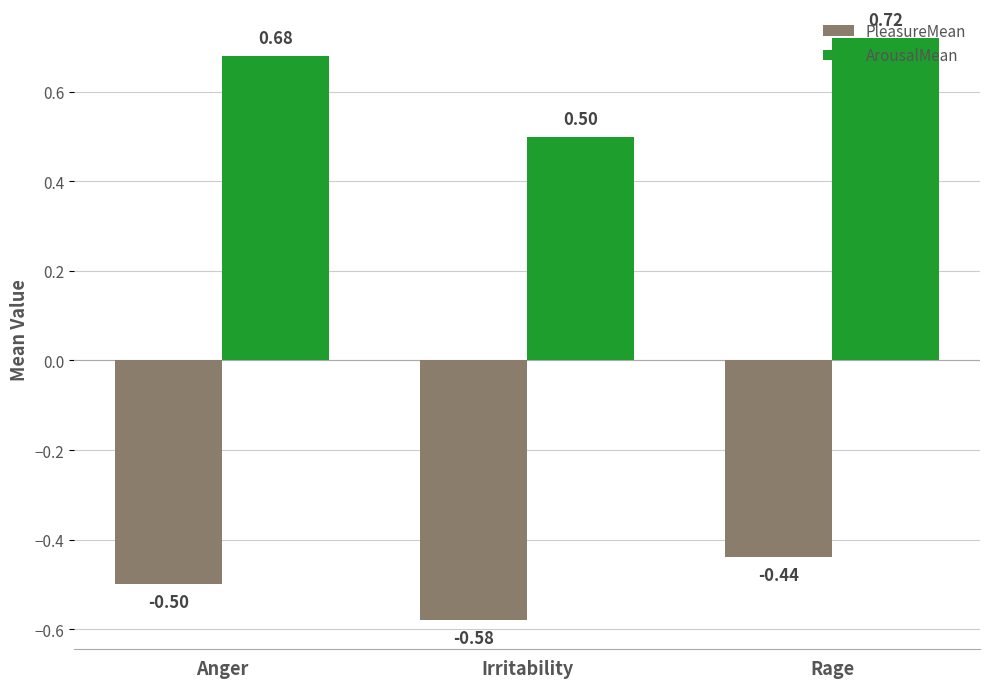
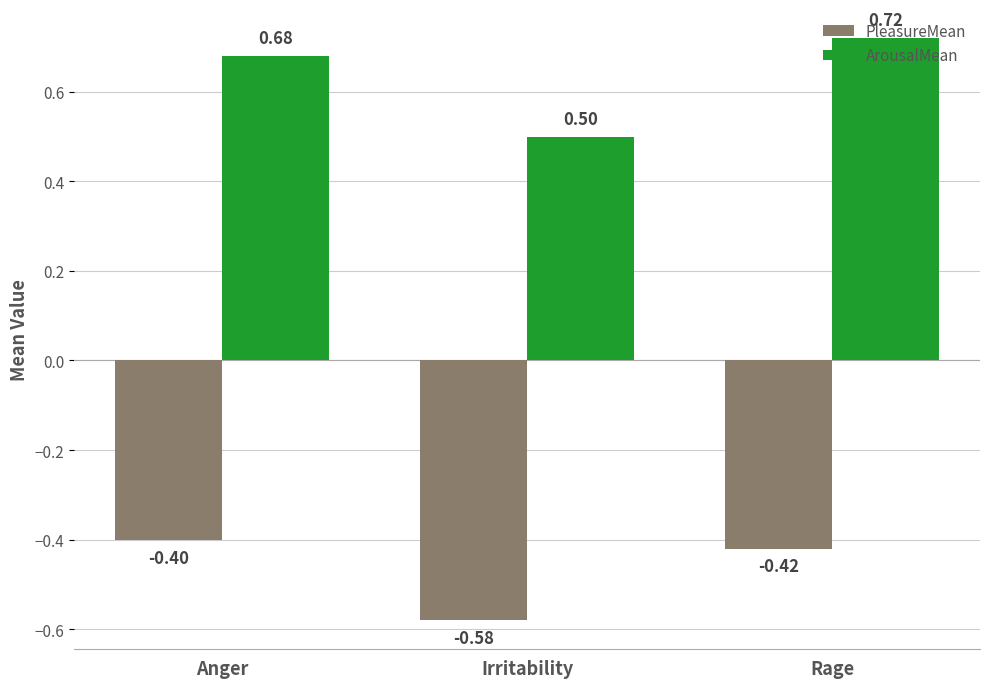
PleasureMean, Anger: -0.50 -> -0.40
PleasureMean, Rage: -0.44 -> -0.42
